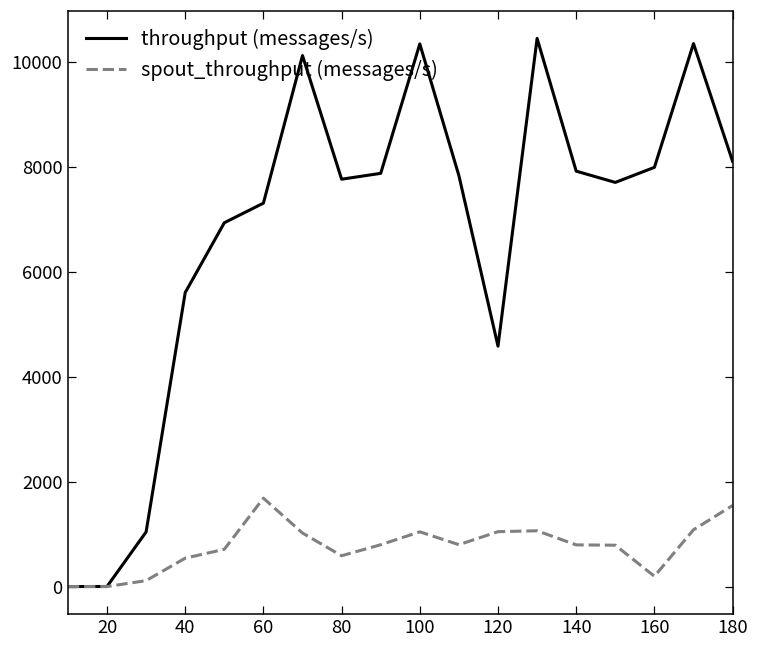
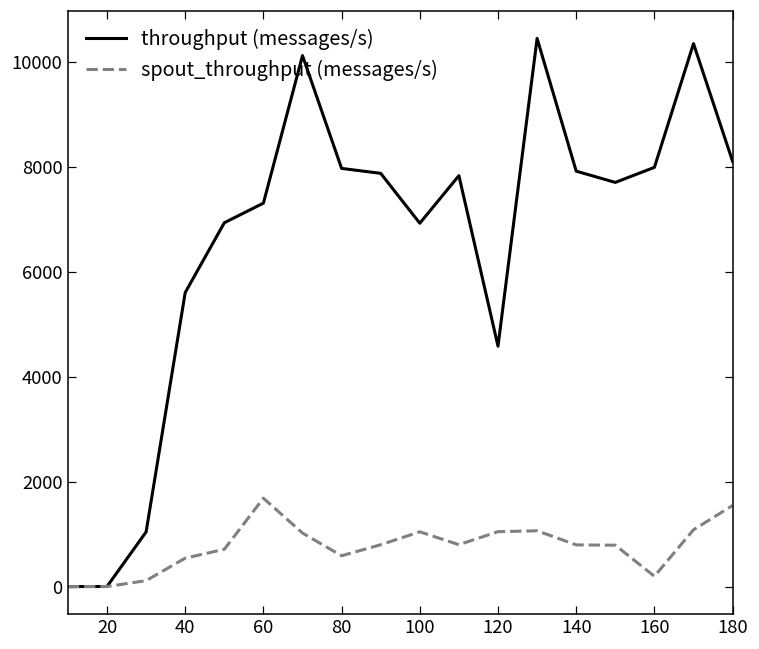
throughput (messages/s), 80: 7800 -> 8000
throughput (messages/s), 100: 10300 -> 6900
